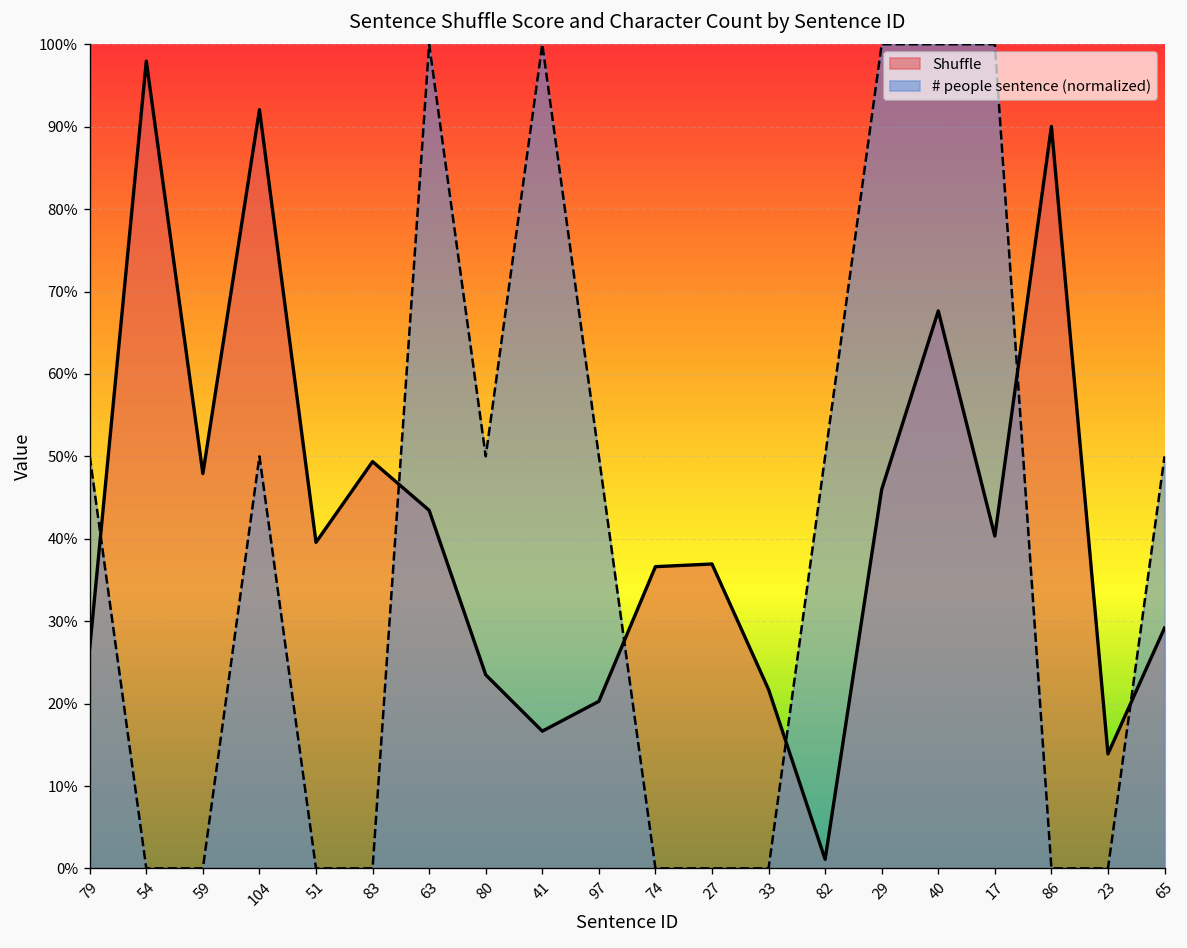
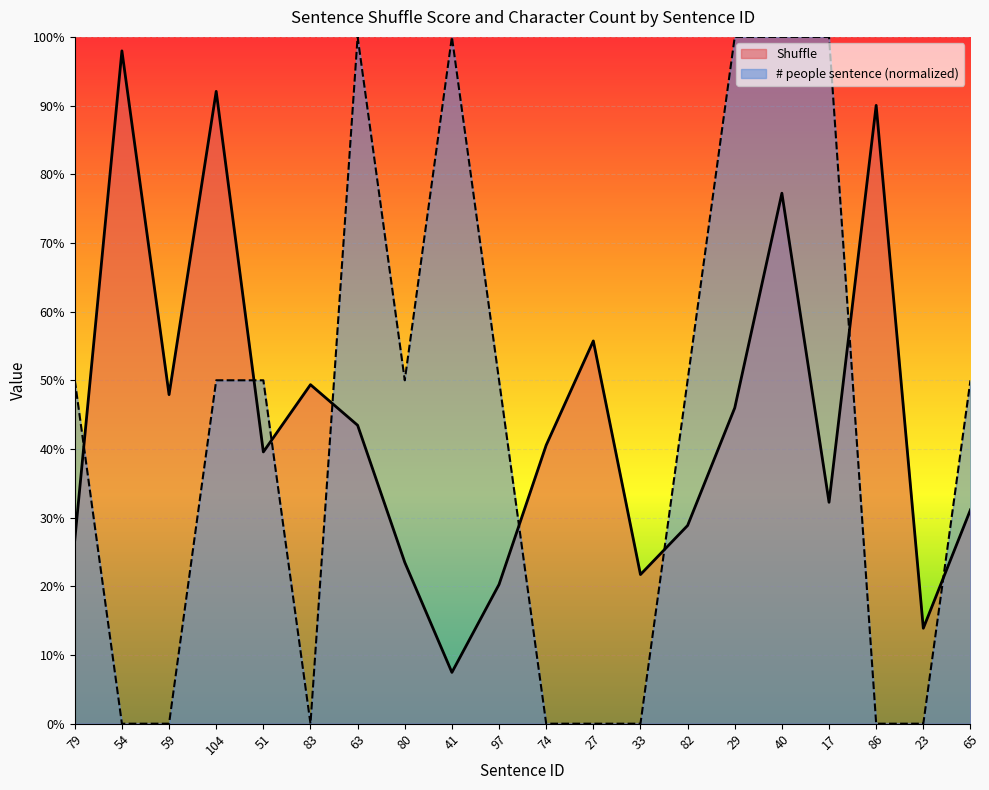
# people sentence (normalized), 51: 0% -> 50%
Shuffle, 41: 17% -> 7%
Shuffle, 74: 37% -> 41%
Shuffle, 27: 37% -> 56%
Shuffle, 82: 1% -> 29%
Shuffle, 40: 68% -> 77%
Shuffle, 17: 40% -> 32%
Shuffle, 65: 29% -> 31%
